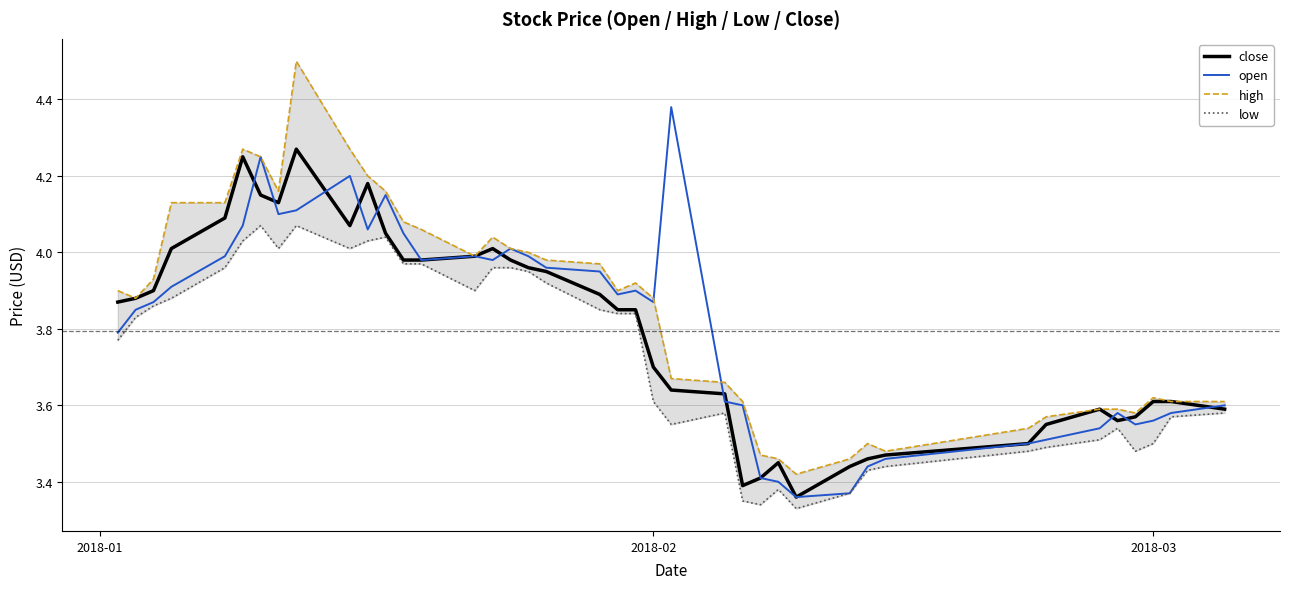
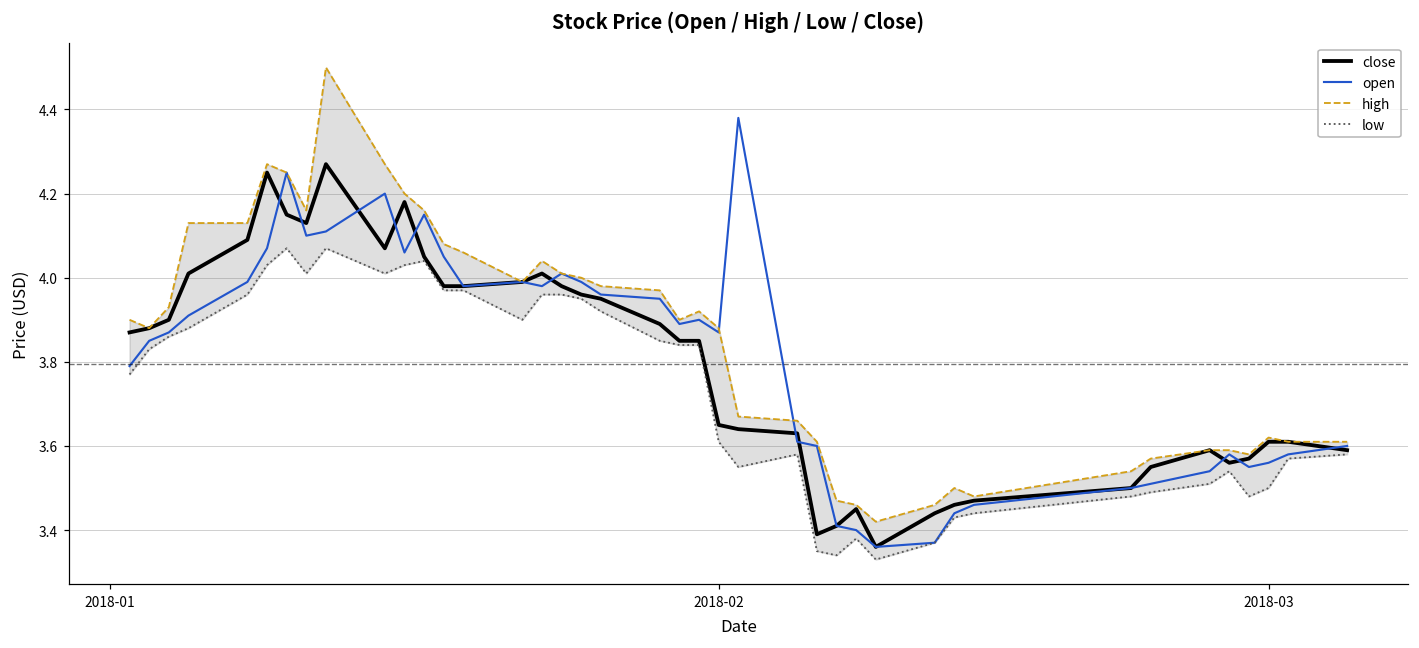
close, 2018-02: 3.70 -> 3.65
